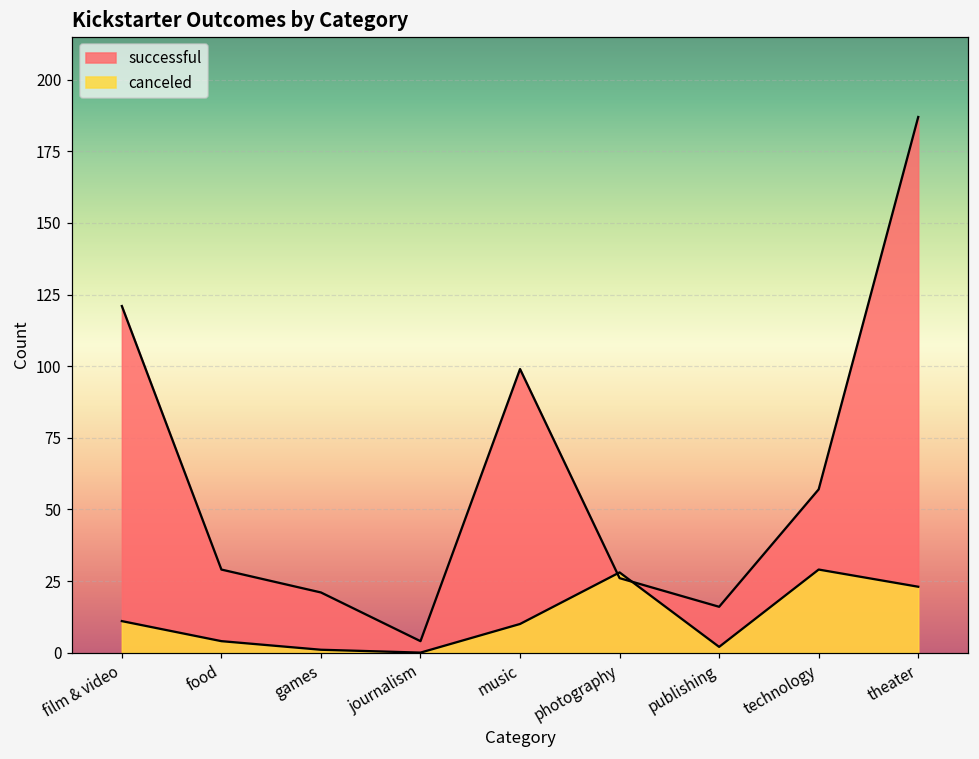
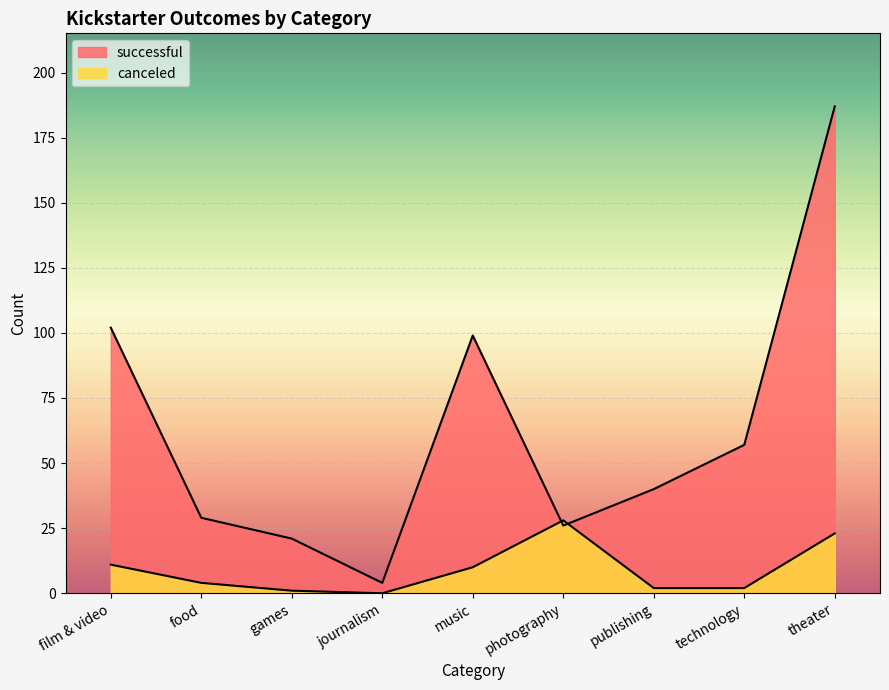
successful, film & video: 121 -> 102
successful, publishing: 16 -> 40
canceled, technology: 29 -> 2
